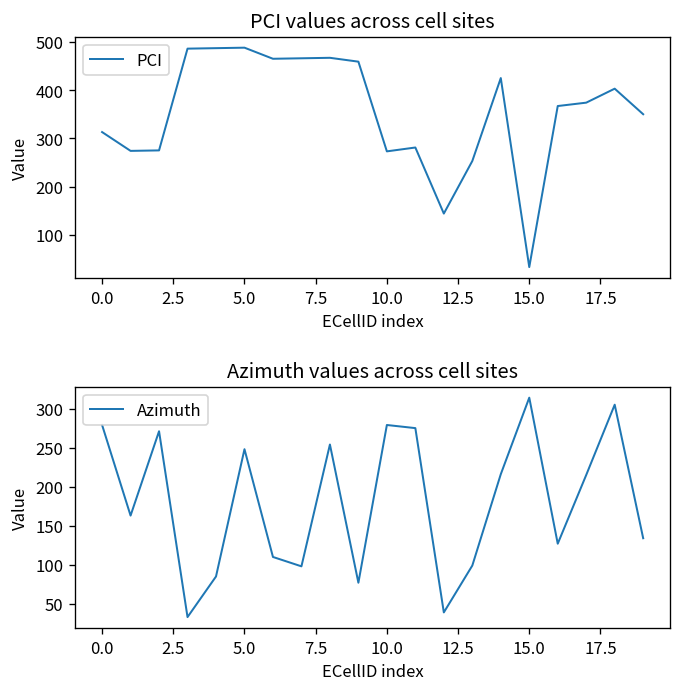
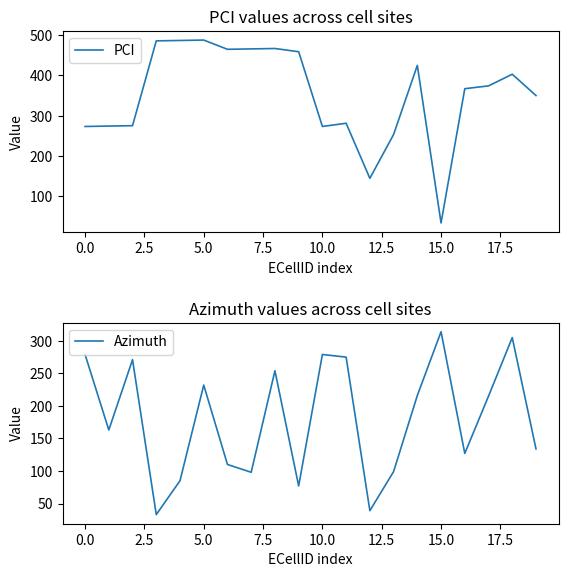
PCI values across cell sites, 0.0: 310 -> 270
Azimuth values across cell sites, 5.0: 250 -> 230
